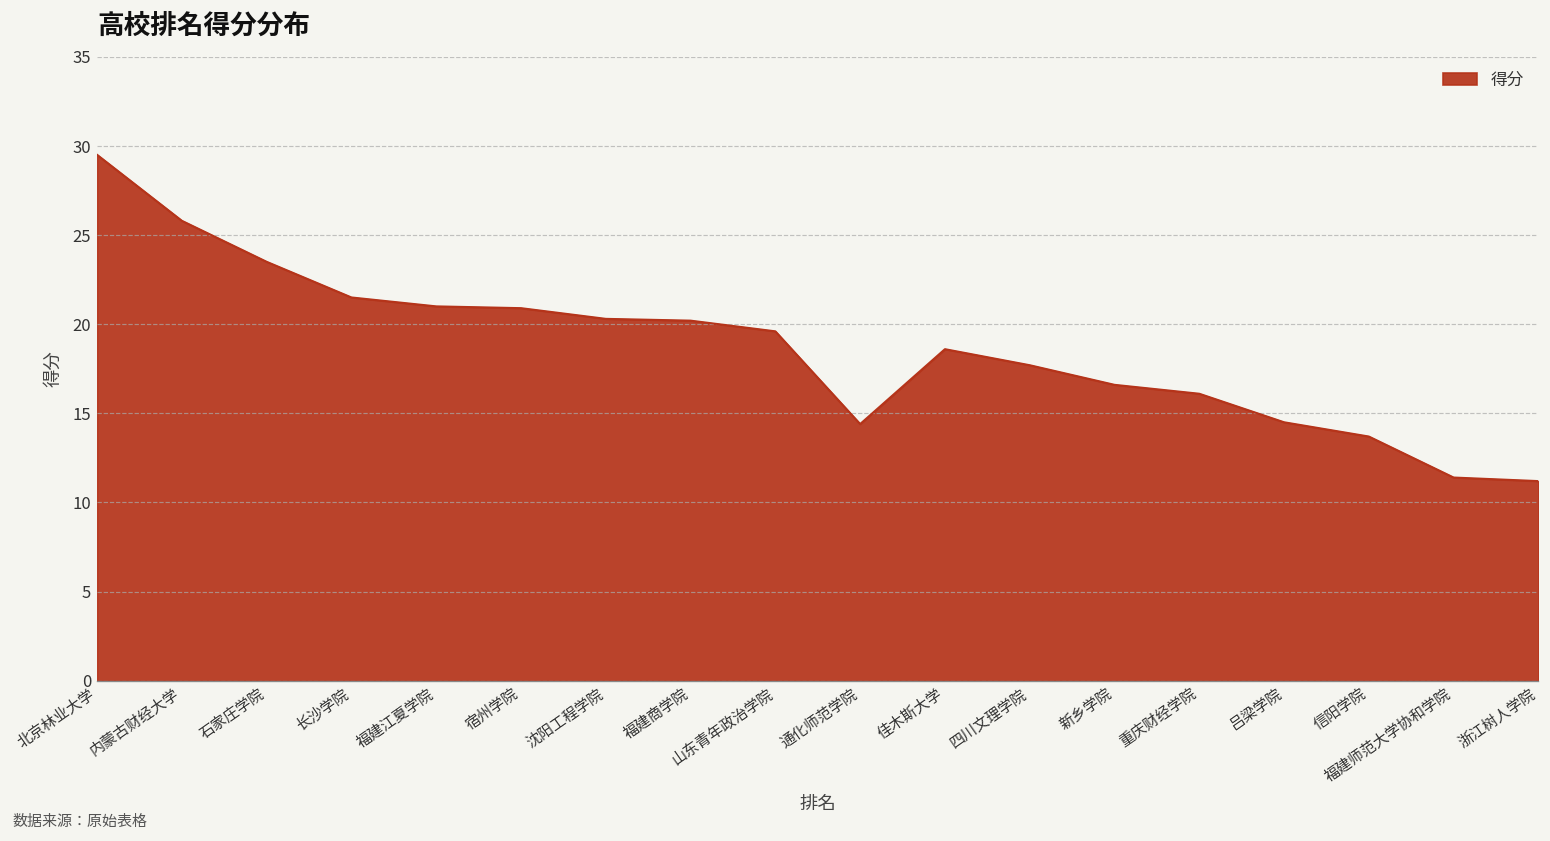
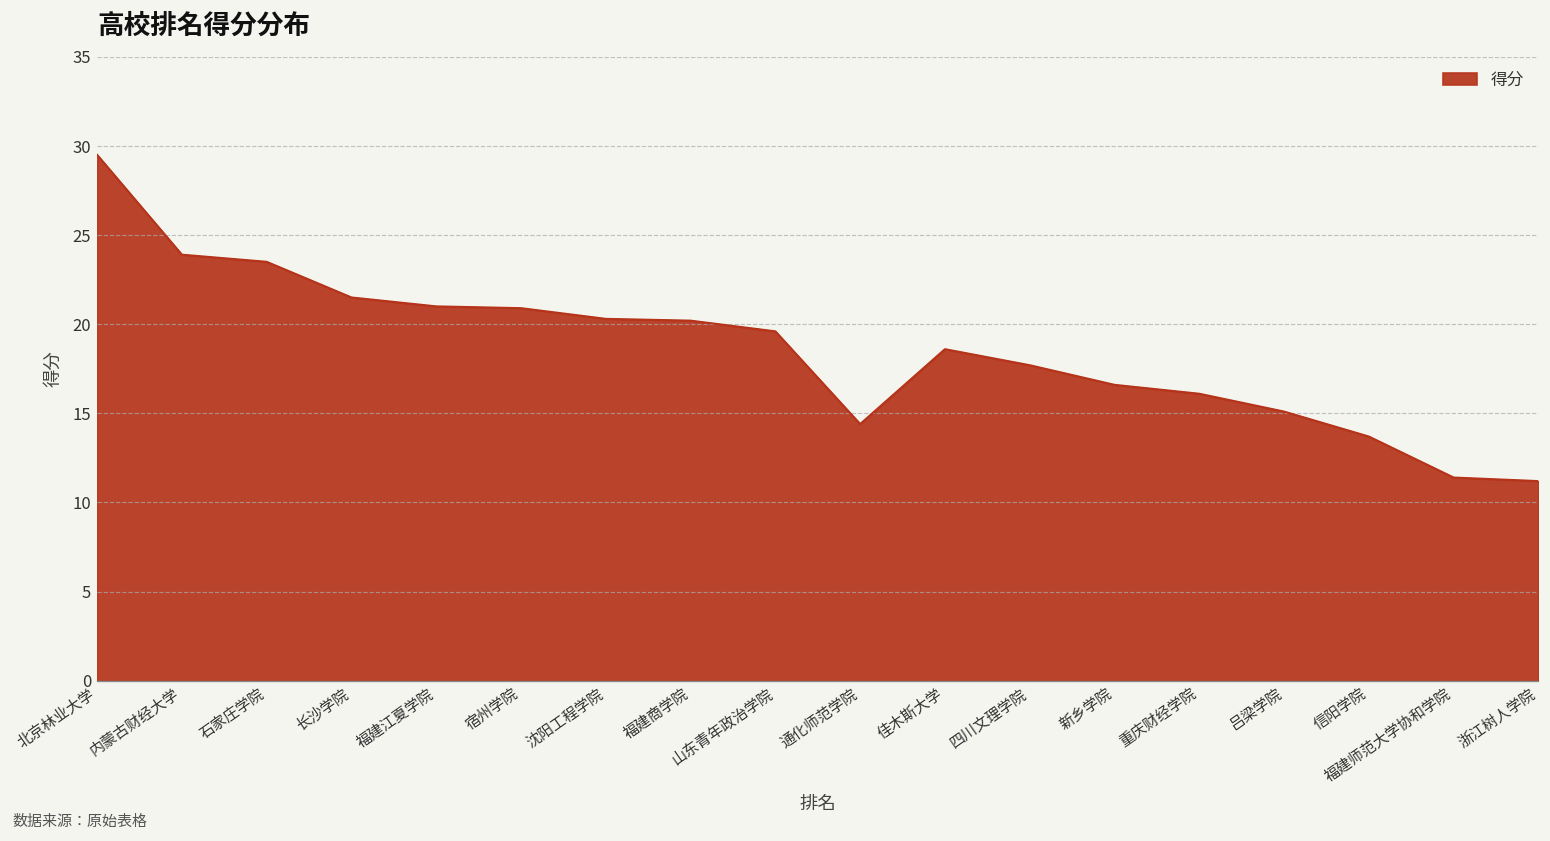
内蒙古财经大学: 25.8 -> 23.9
吕梁学院: 14.5 -> 15.1
